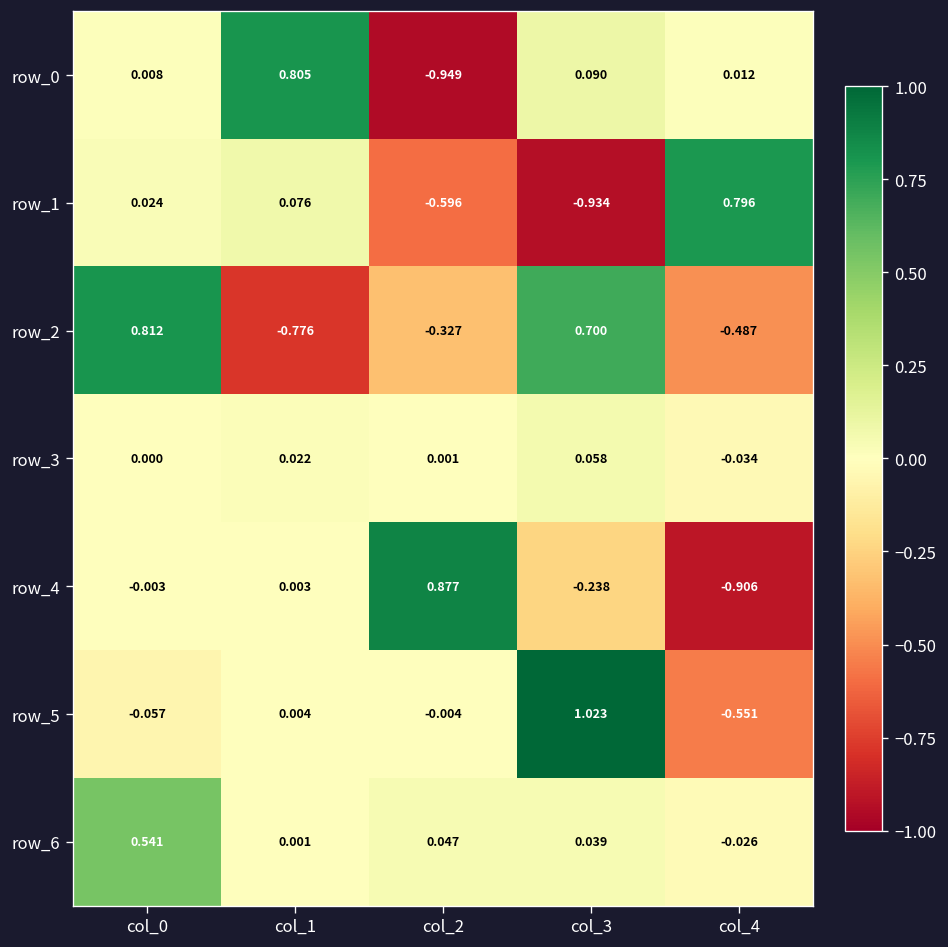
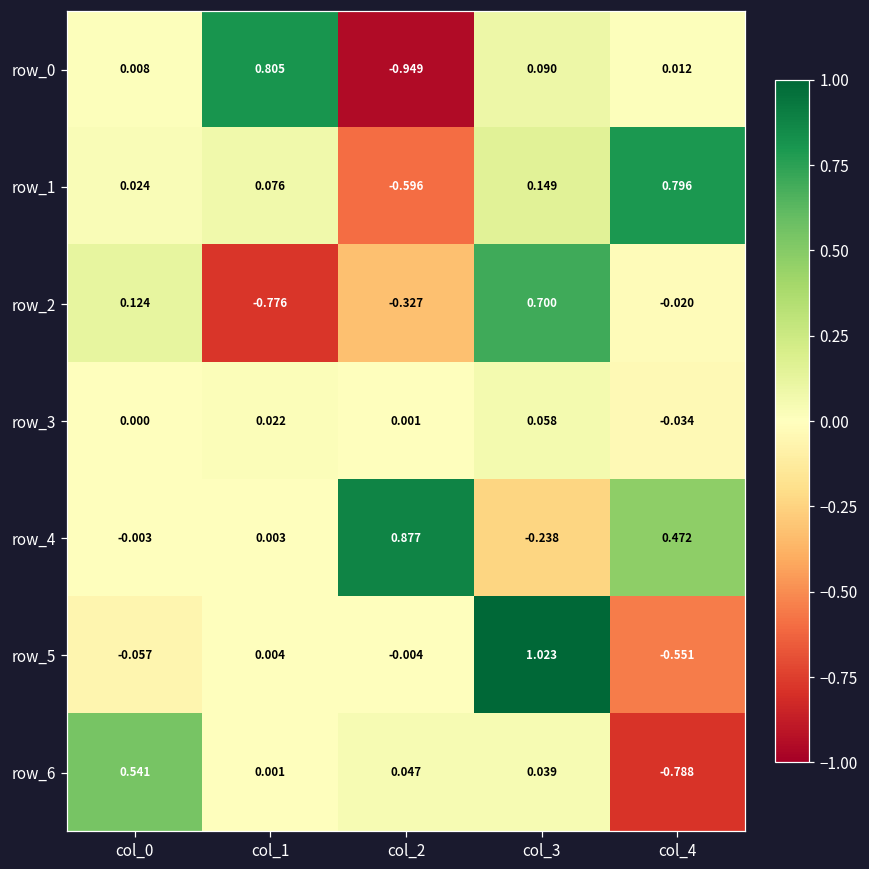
row_1, col_3: -0.934 -> 0.149
row_2, col_0: 0.812 -> 0.124
row_2, col_4: -0.487 -> -0.020
row_4, col_4: -0.906 -> 0.472
row_6, col_4: -0.026 -> -0.788
